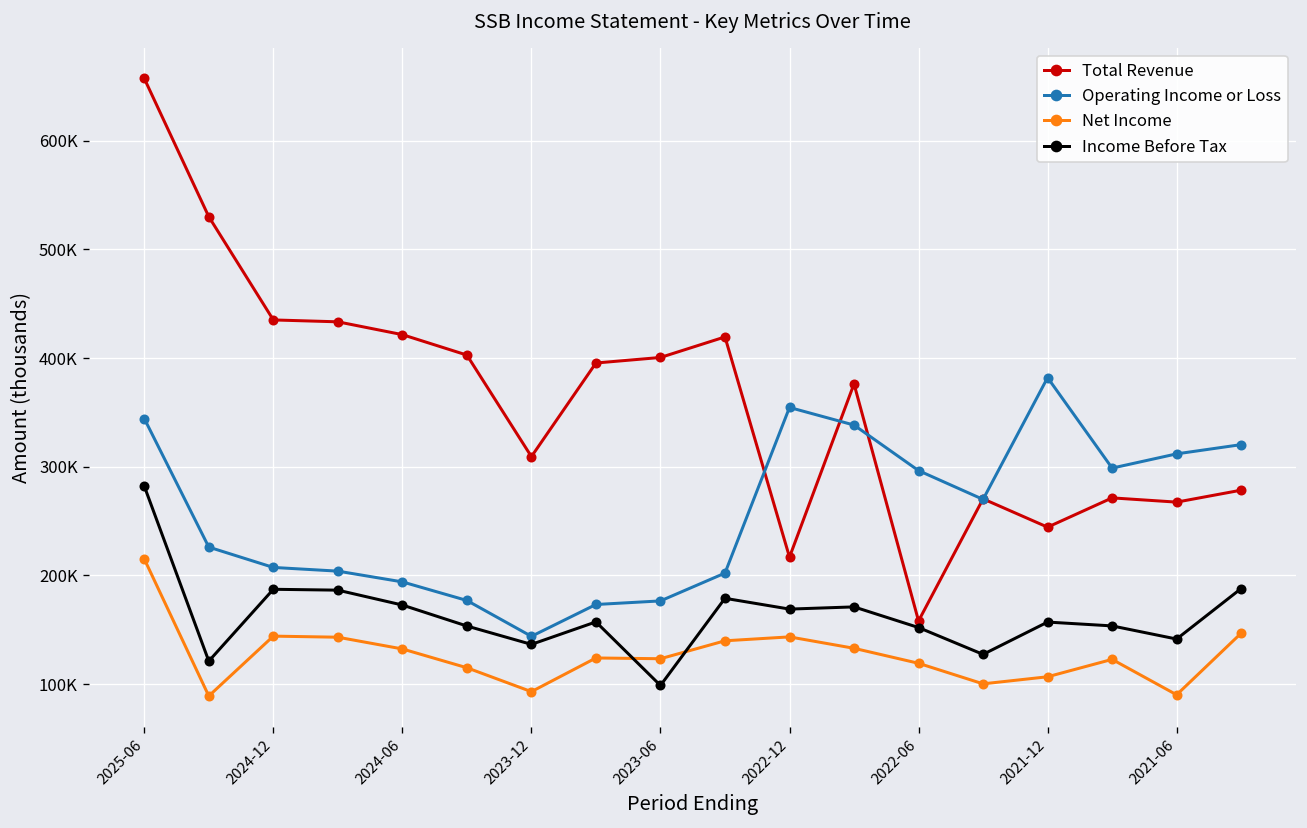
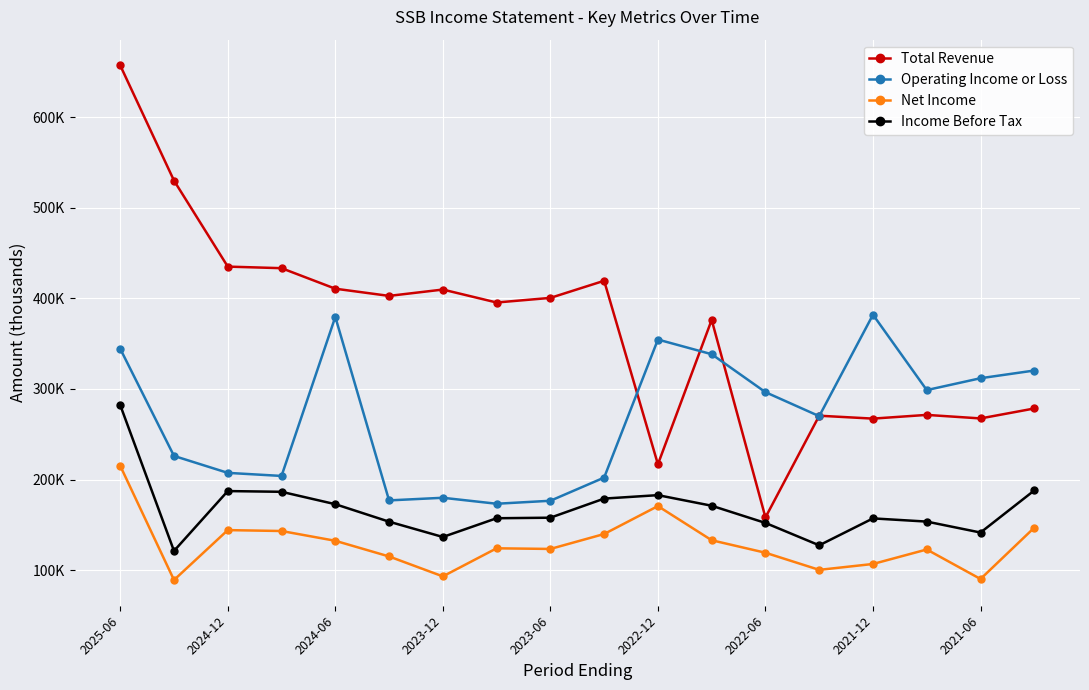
Total Revenue, 2024-06: 420000 -> 410000
Operating Income or Loss, 2024-06: 190000 -> 380000
Total Revenue, 2023-12: 310000 -> 410000
Operating Income or Loss, 2023-12: 140000 -> 180000
Income Before Tax, 2023-06: 100000 -> 160000
Net Income, 2022-12: 140000 -> 170000
Income Before Tax, 2022-12: 170000 -> 180000
Total Revenue, 2021-12: 240000 -> 270000
